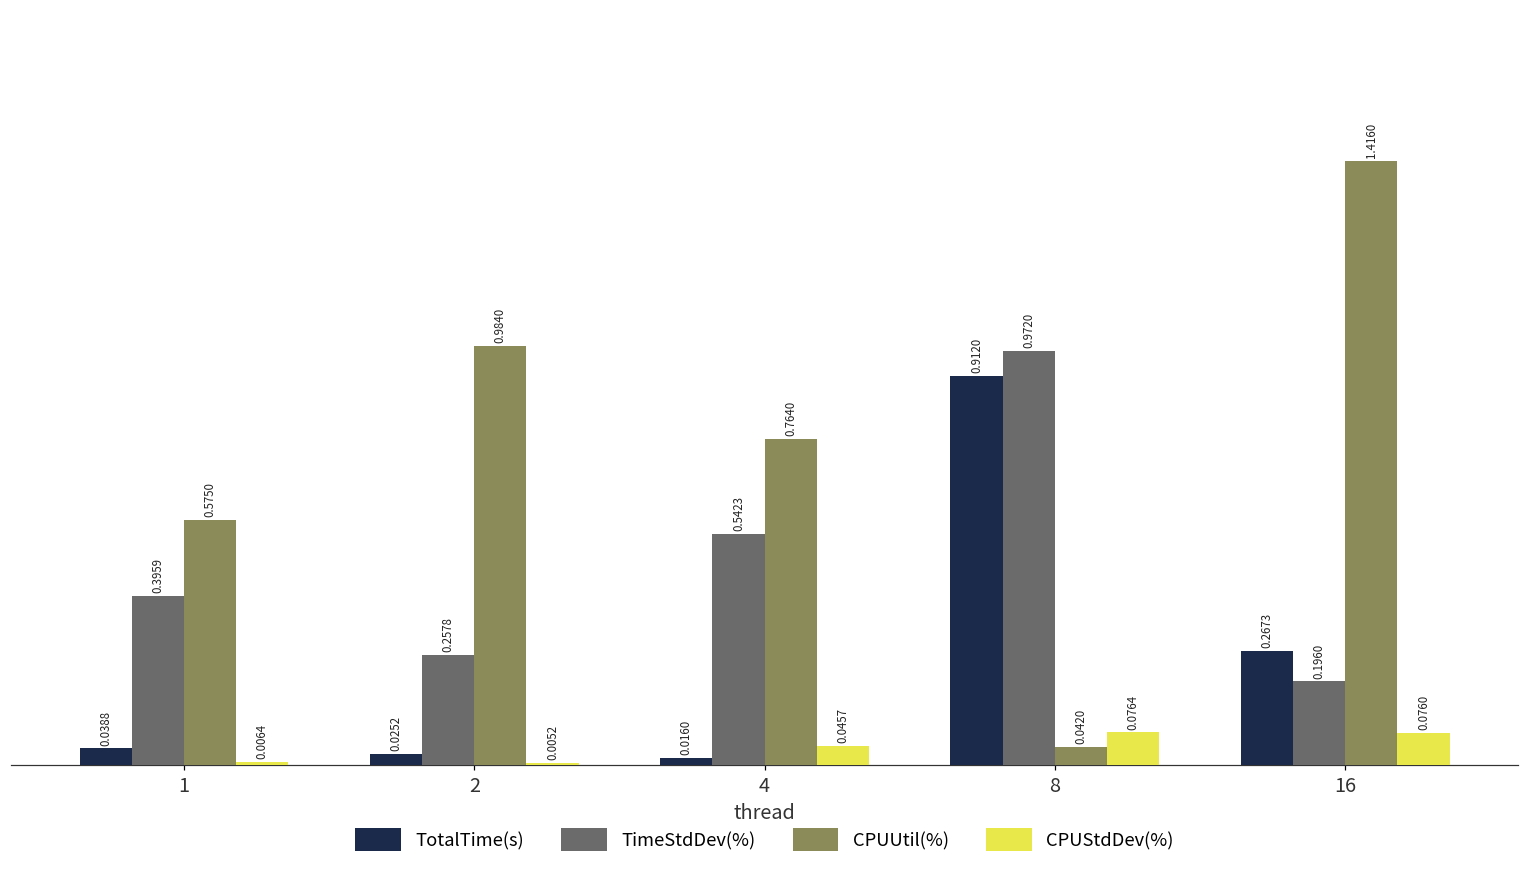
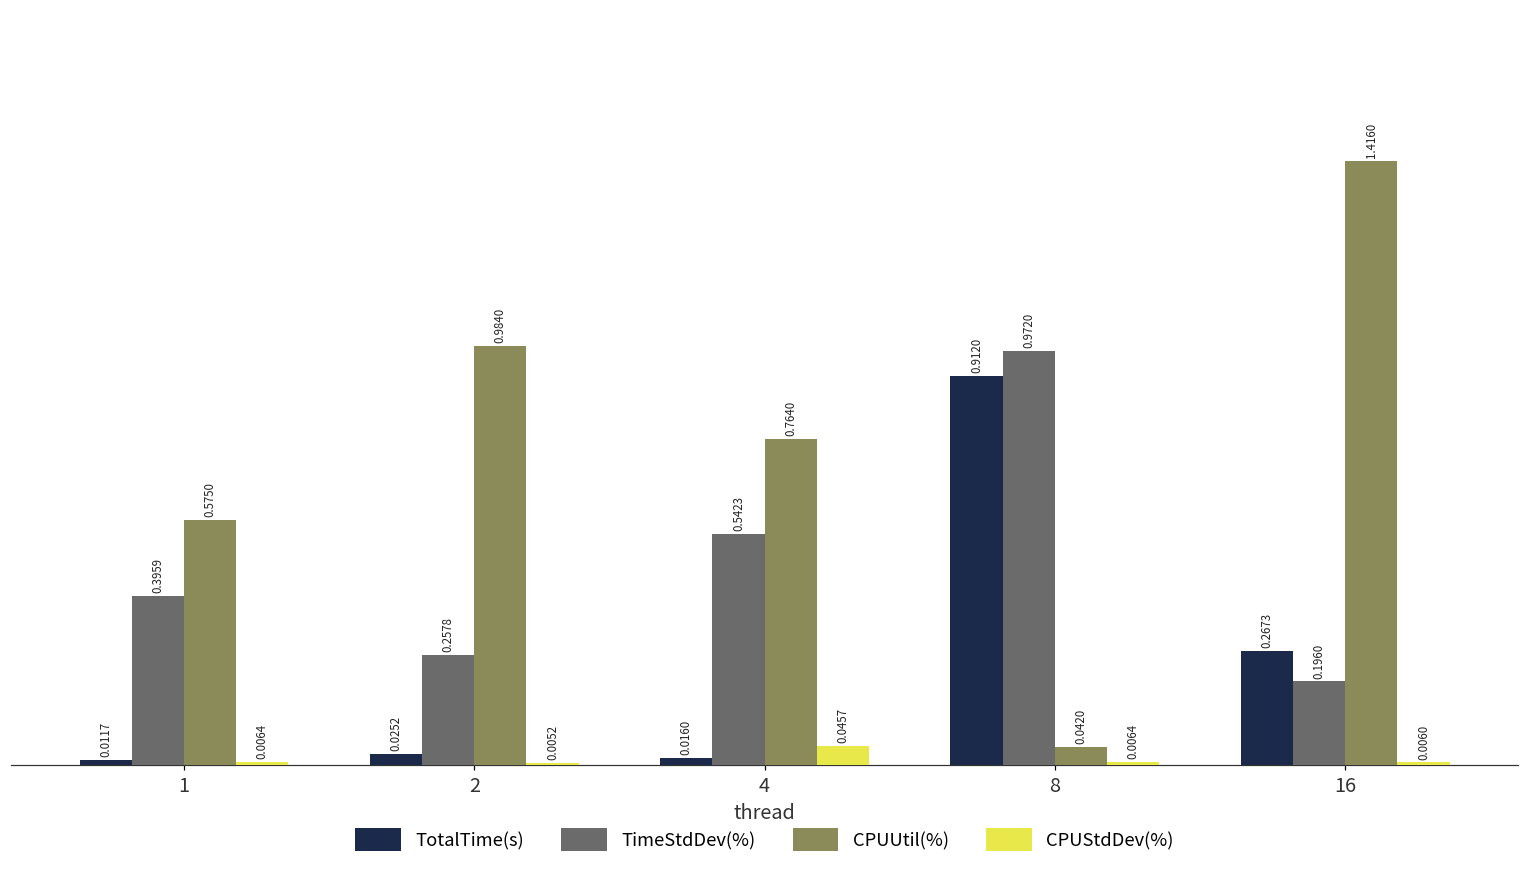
TotalTime(s), 1: 0.0388 -> 0.0117
CPUStdDev(%), 8: 0.0764 -> 0.0064
CPUStdDev(%), 16: 0.0760 -> 0.0060
